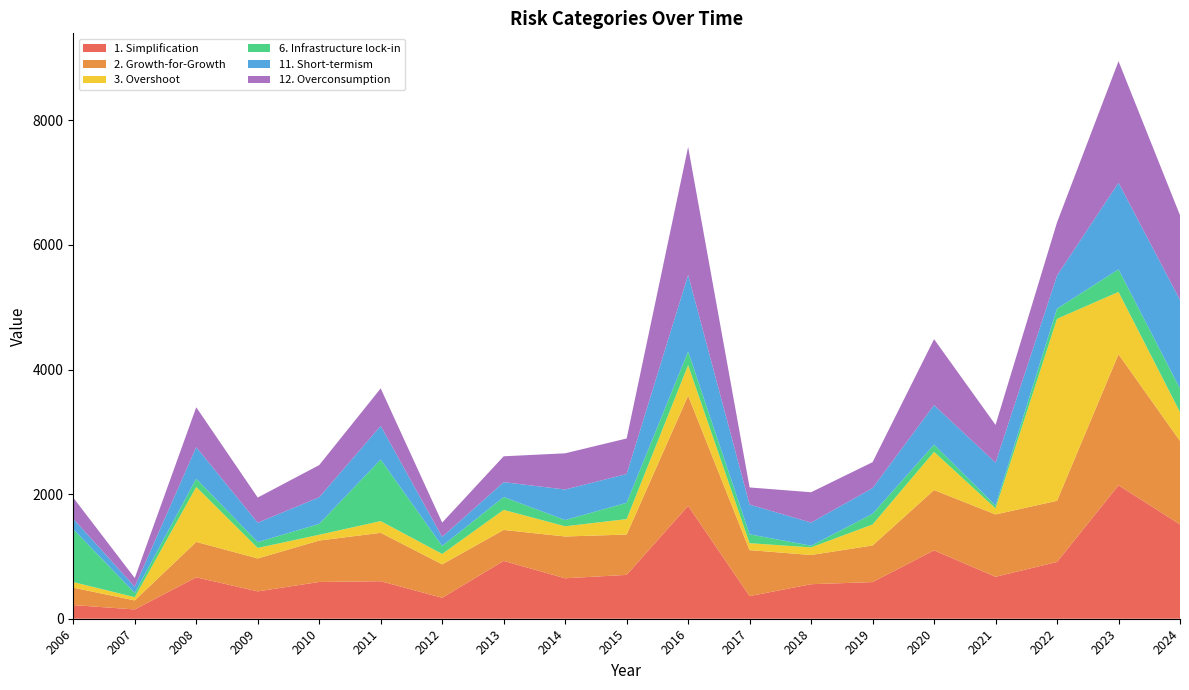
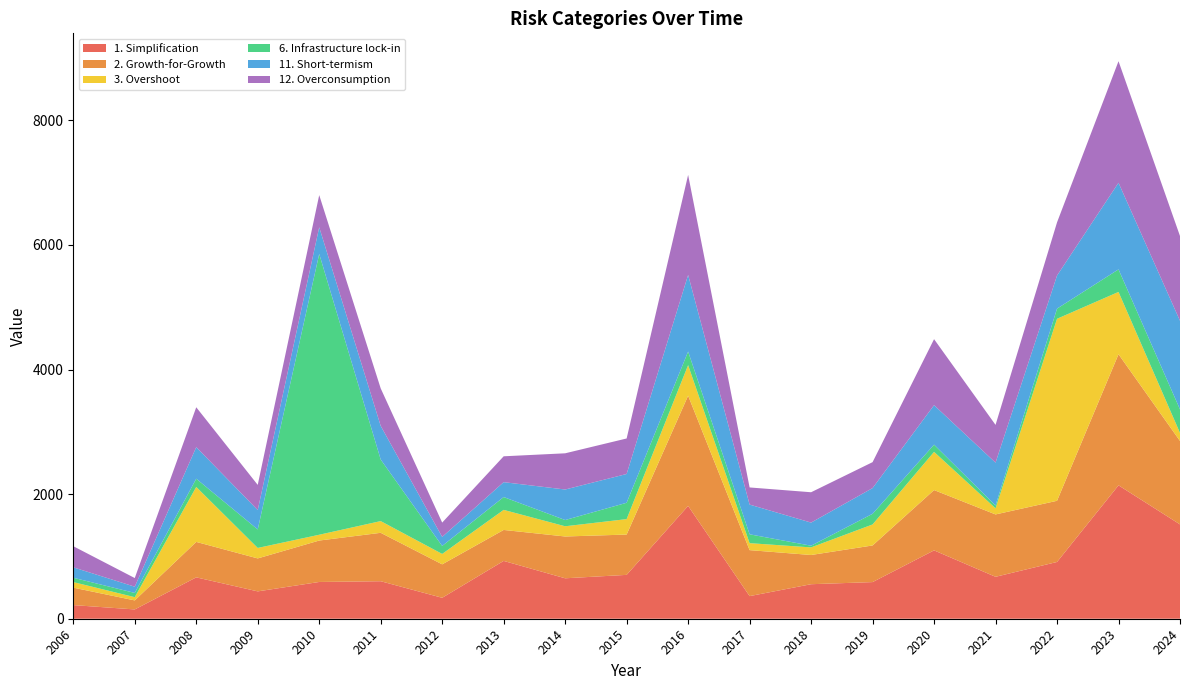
6. Infrastructure lock-in, 2006: 800 -> 100
6. Infrastructure lock-in, 2009: 100 -> 300
6. Infrastructure lock-in, 2010: 200 -> 4500
12. Overconsumption, 2016: 2100 -> 1600
3. Overshoot, 2024: 500 -> 100
